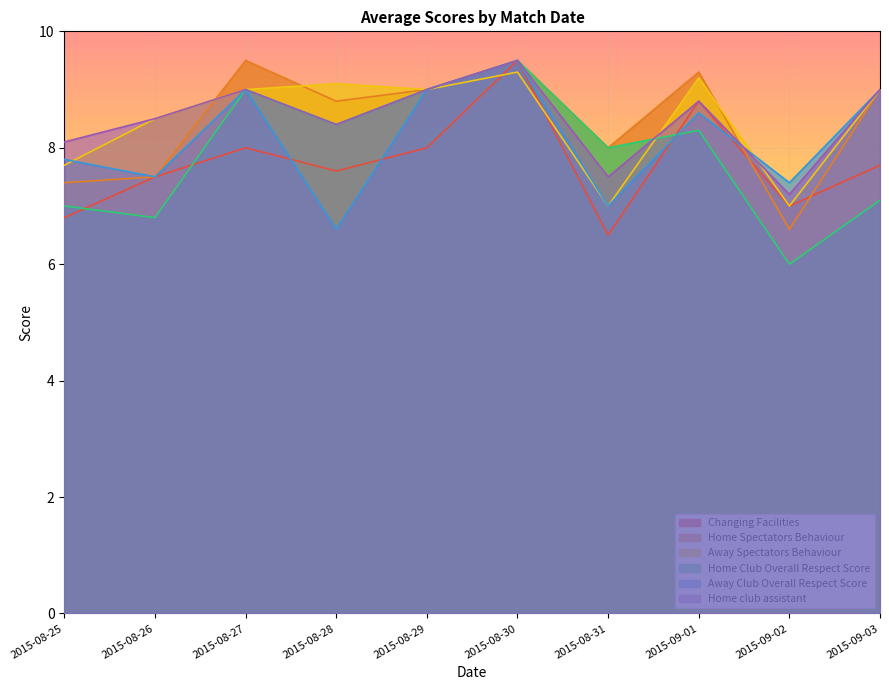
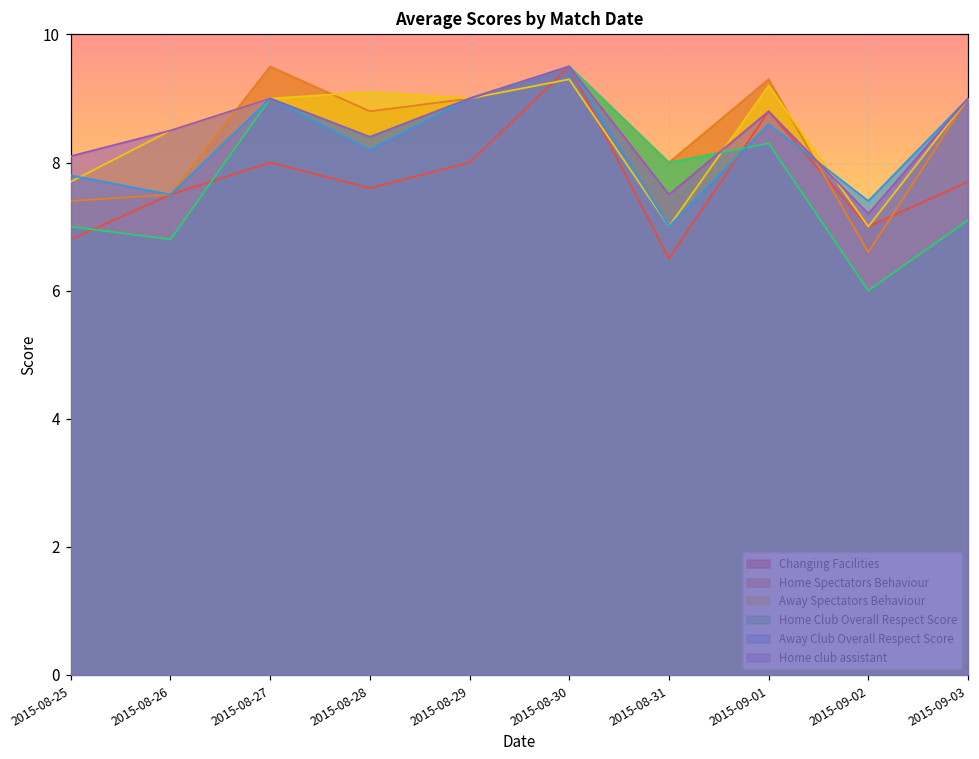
Away Club Overall Respect Score, 2015-08-28: 6.6 -> 8.2
